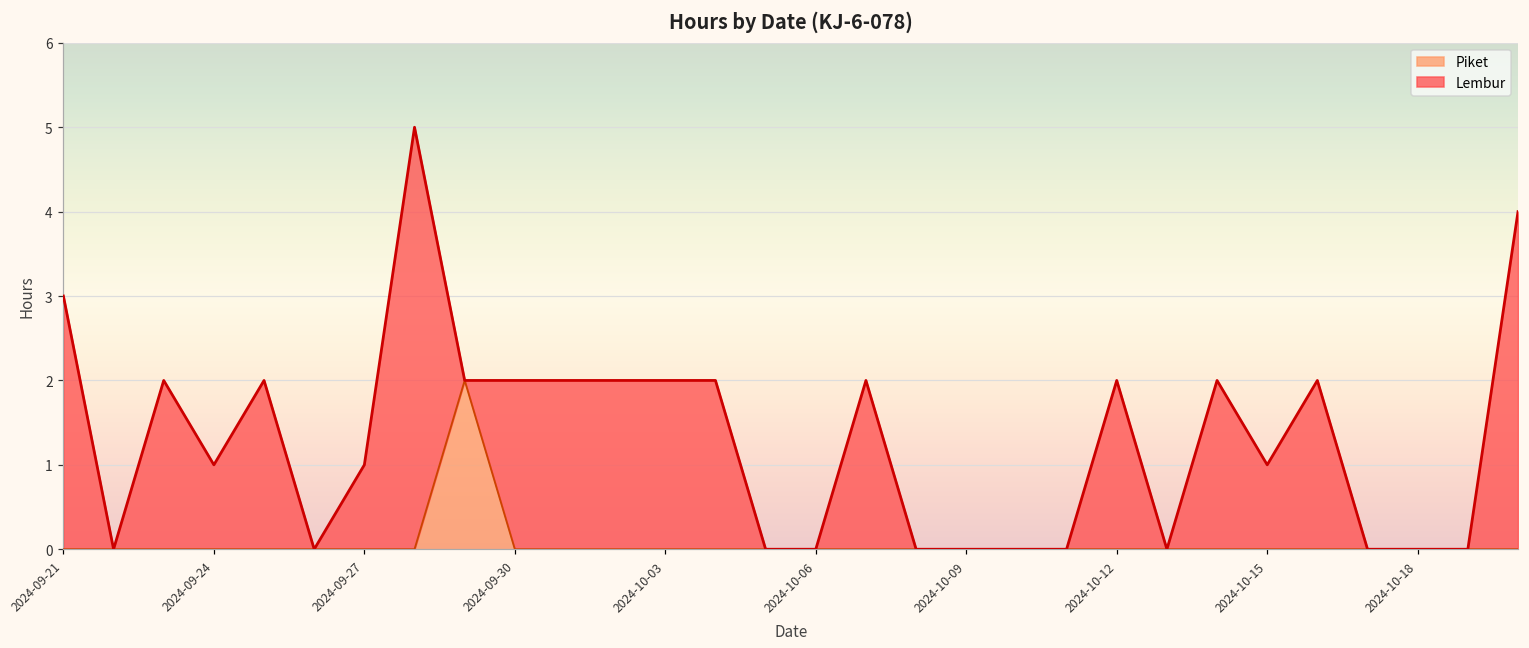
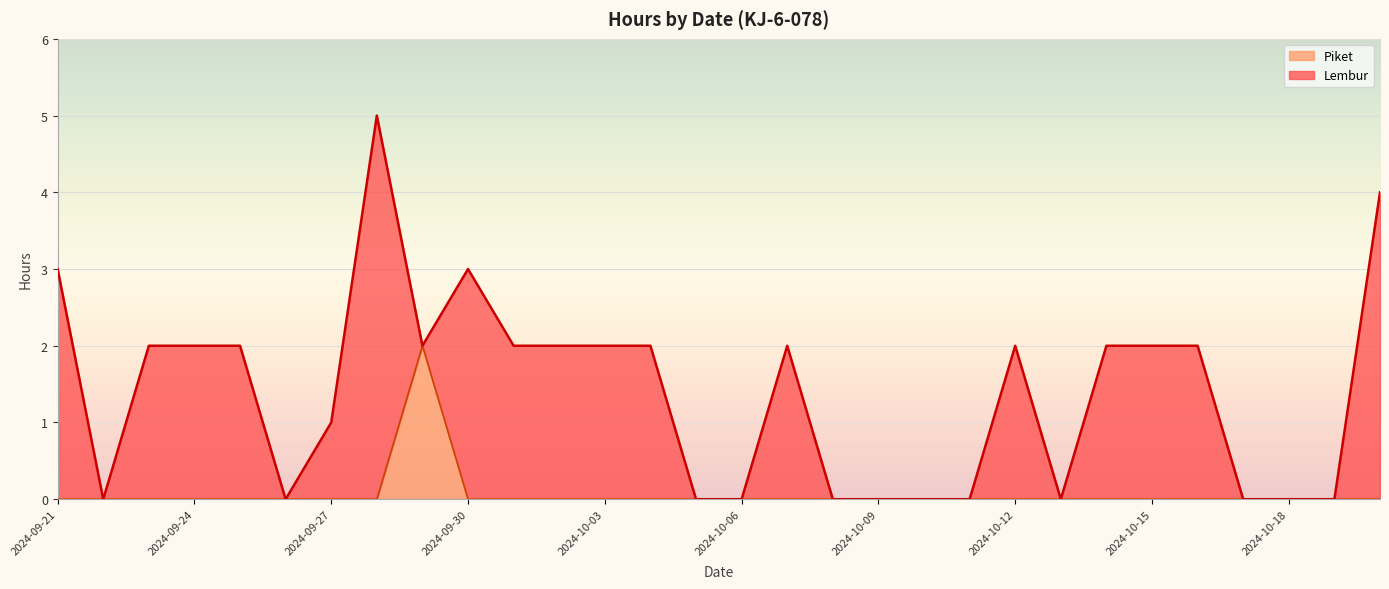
Lembur, 2024-09-24: 1 -> 2
Lembur, 2024-09-30: 2 -> 3
Lembur, 2024-10-15: 1 -> 2
